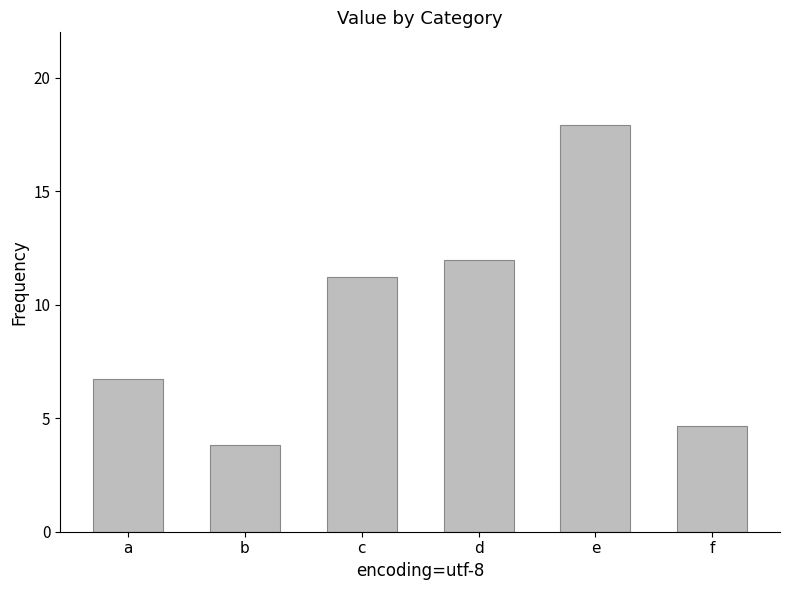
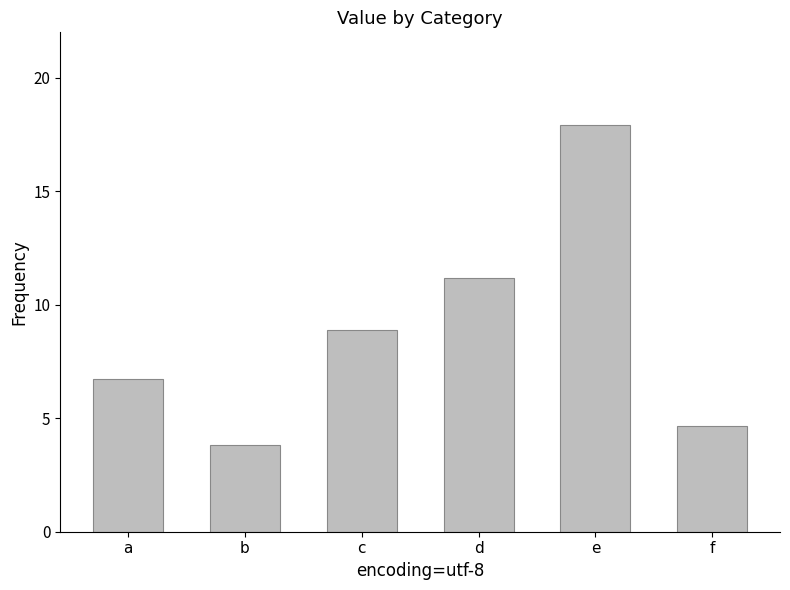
c: 11.2 -> 8.9
d: 12.0 -> 11.2
